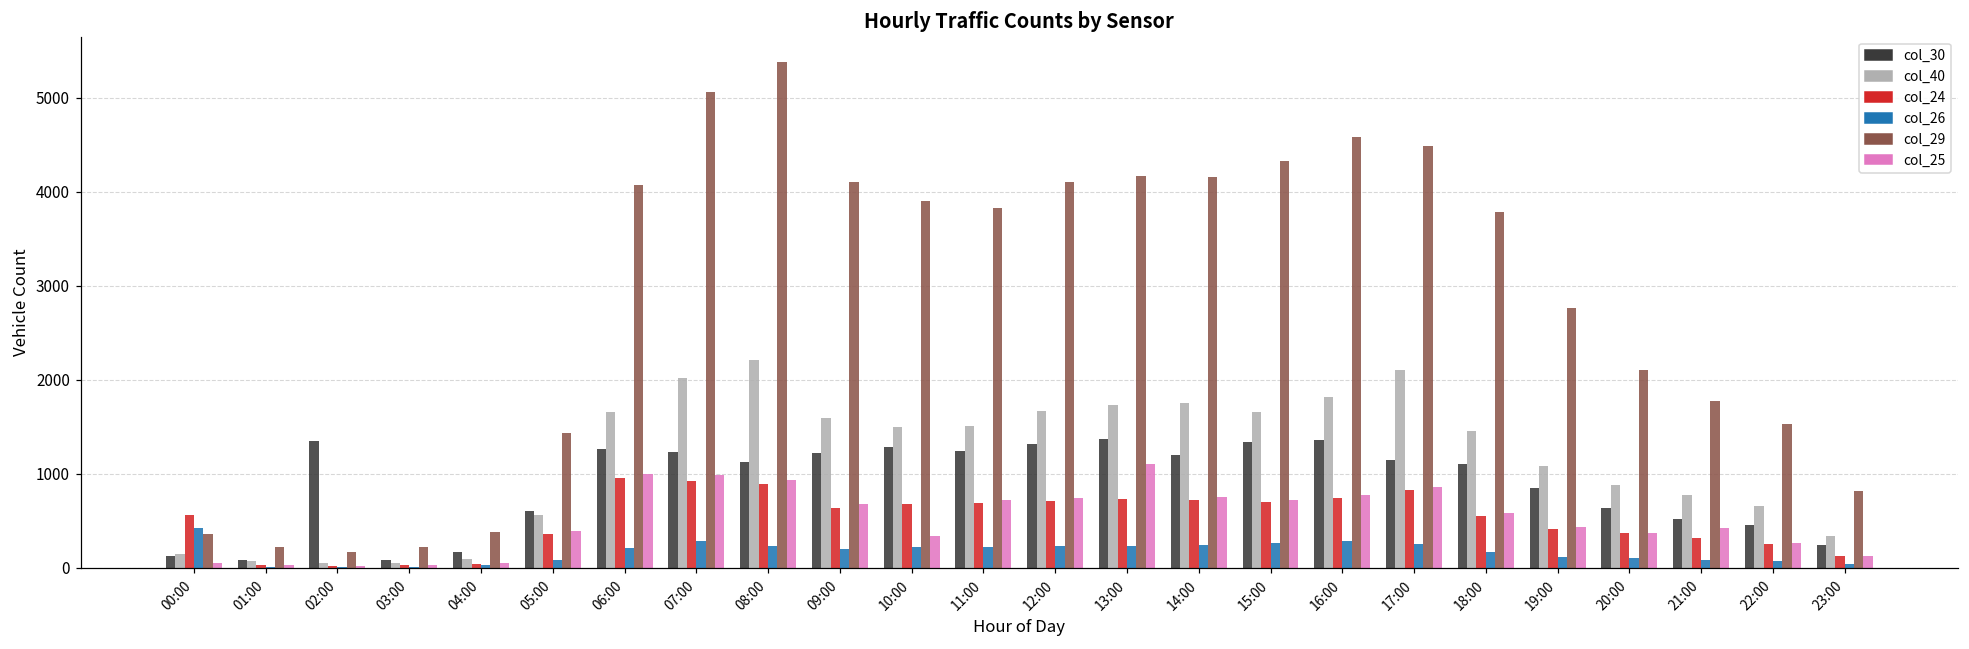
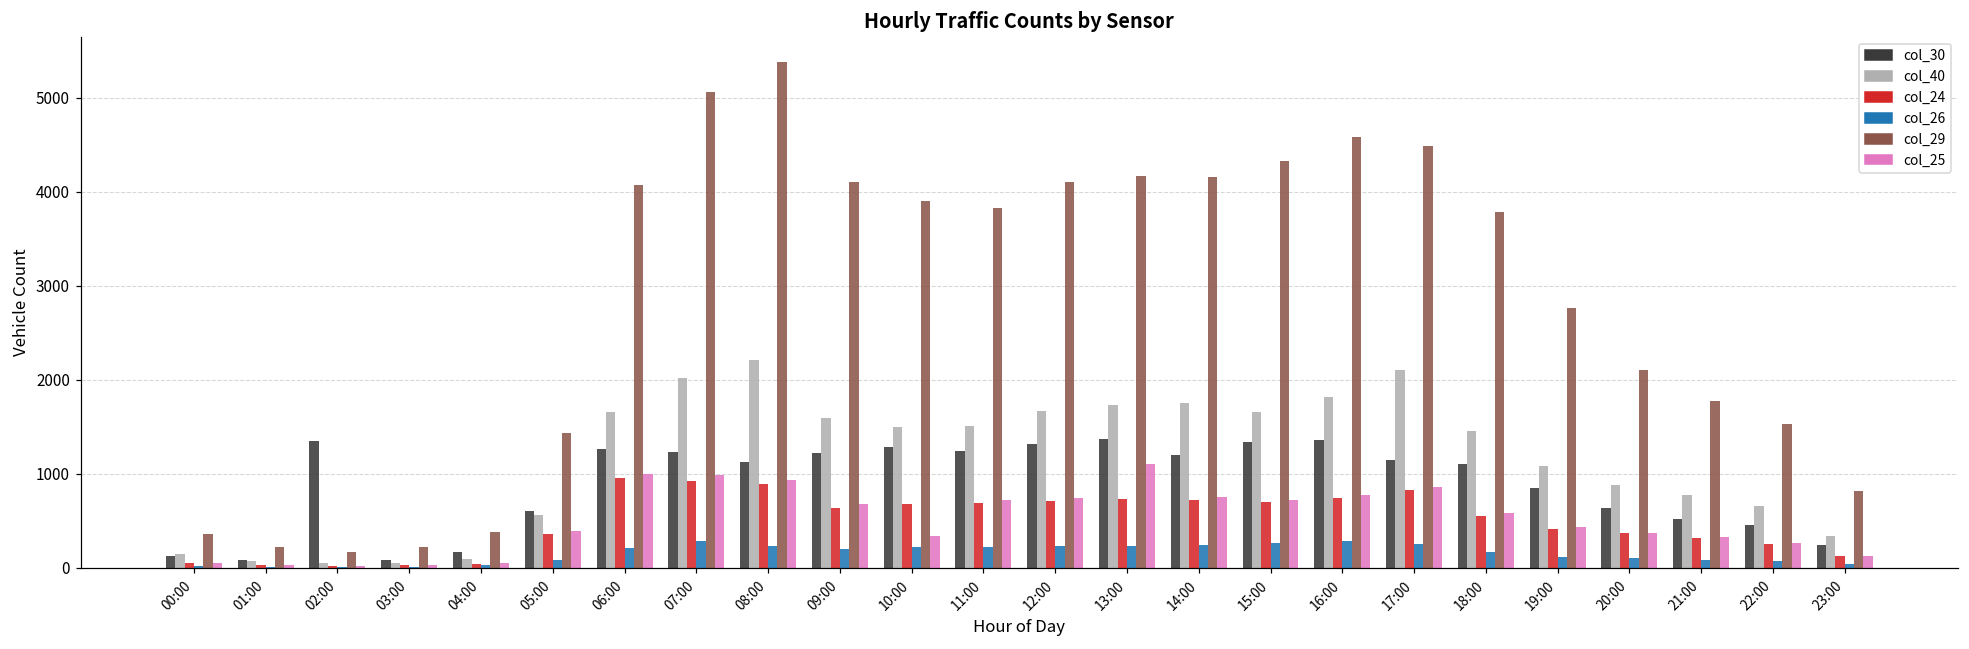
col_24, 00:00: 600 -> 100
col_26, 00:00: 400 -> 0
col_25, 21:00: 400 -> 300
